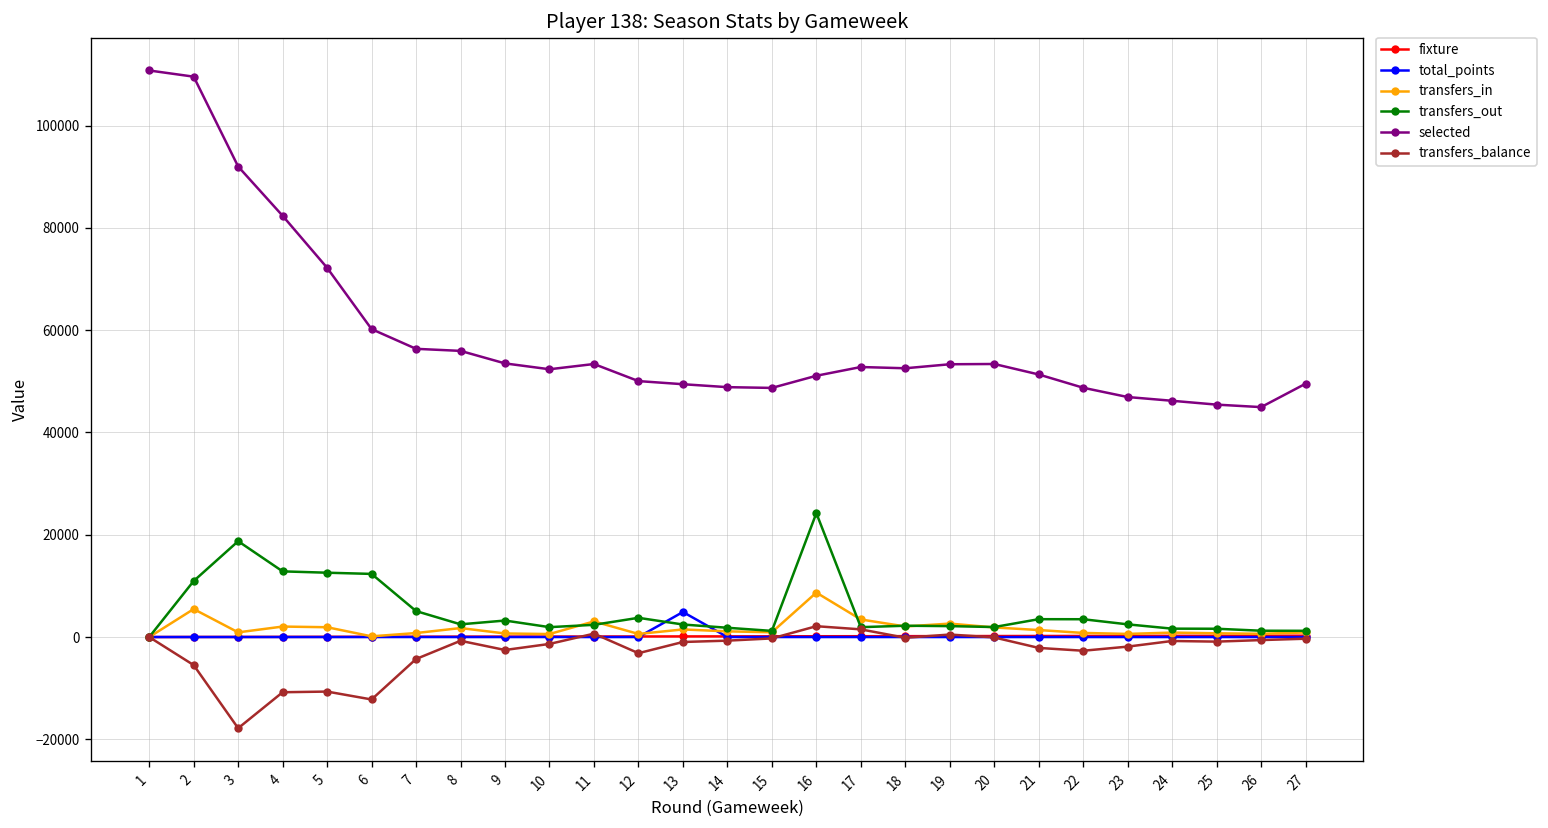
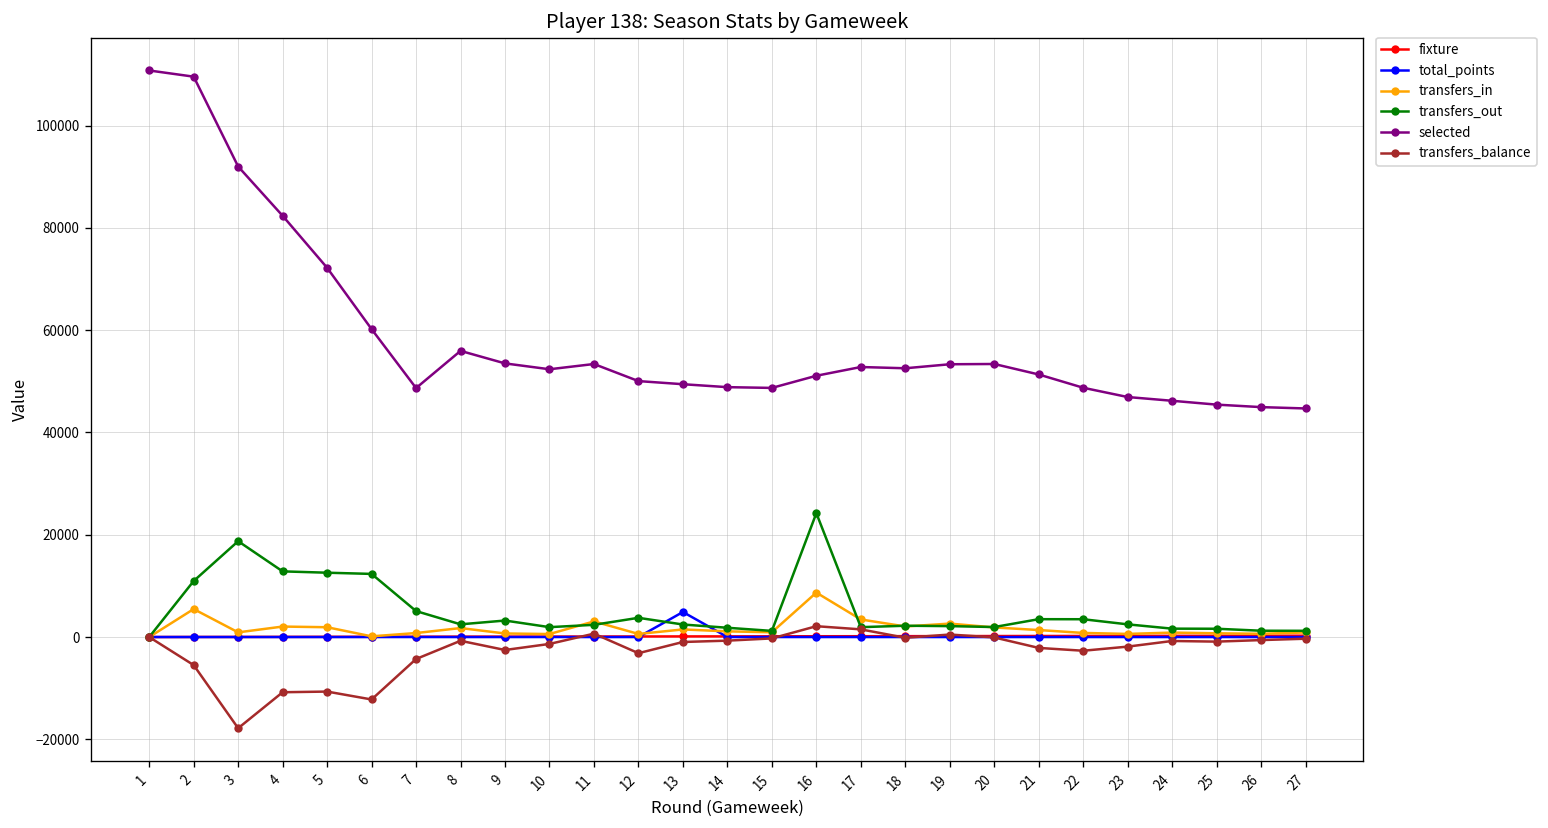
selected, 7: 56000 -> 49000
selected, 27: 50000 -> 45000
